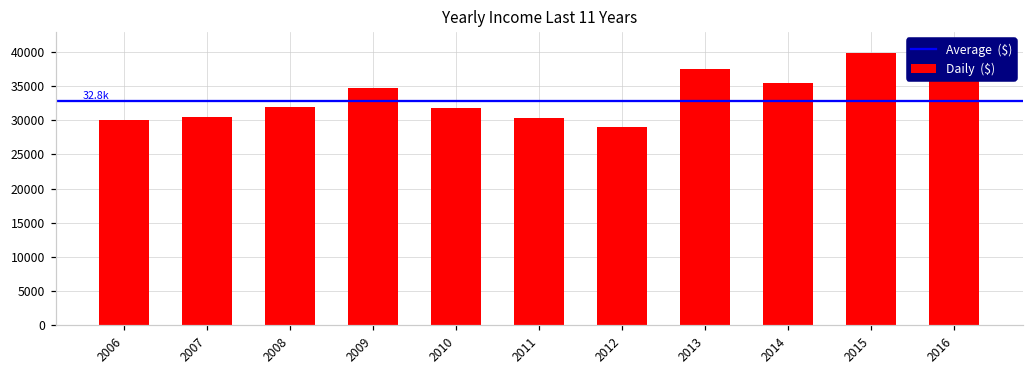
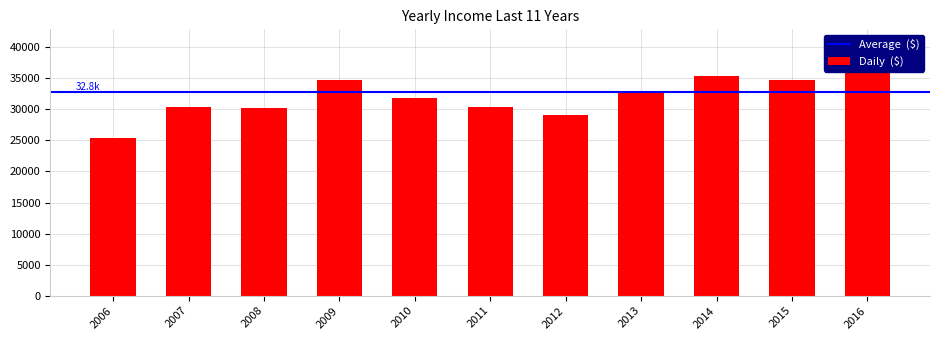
2006: 30000 -> 25000
2008: 32000 -> 30000
2013: 38000 -> 33000
2015: 40000 -> 35000
